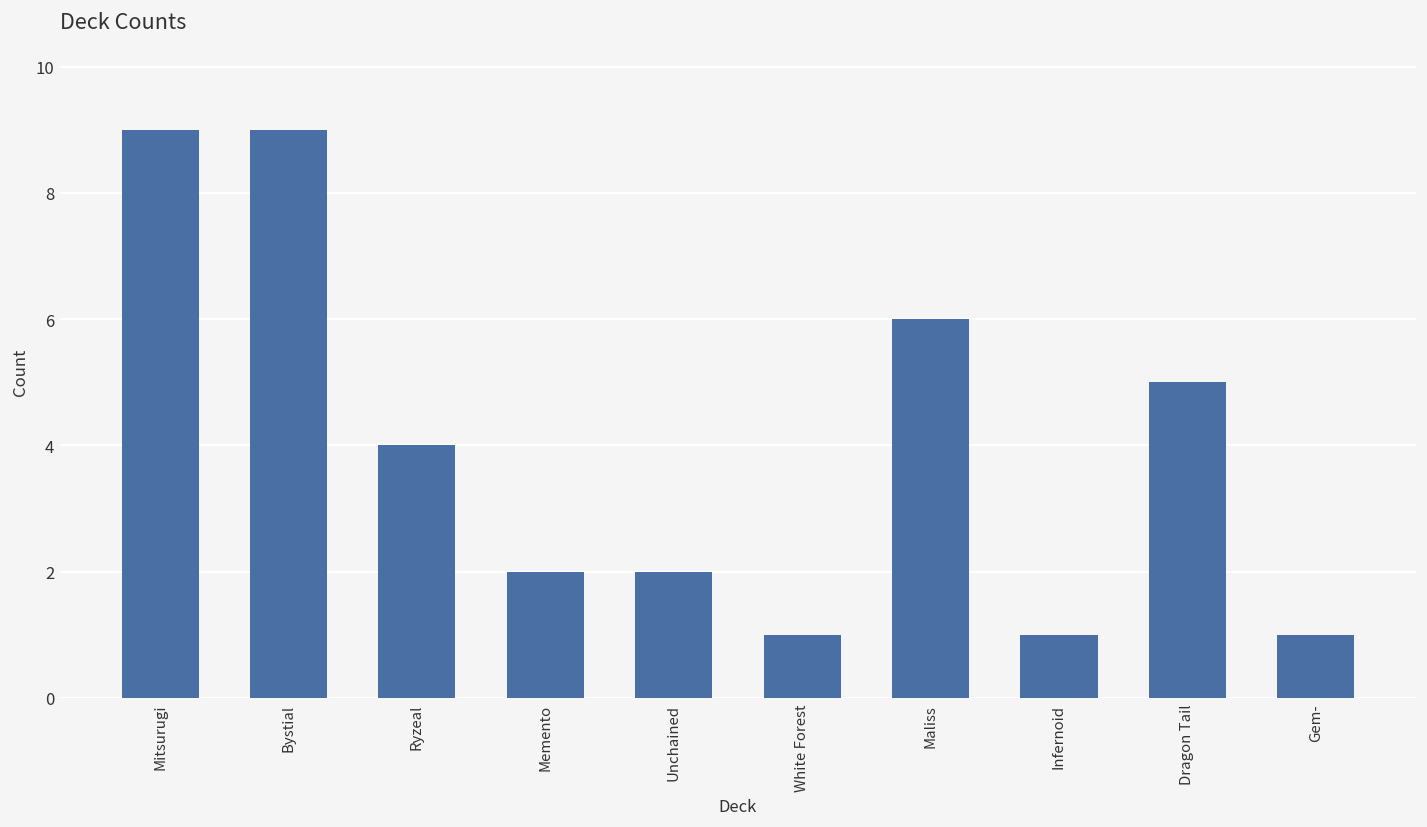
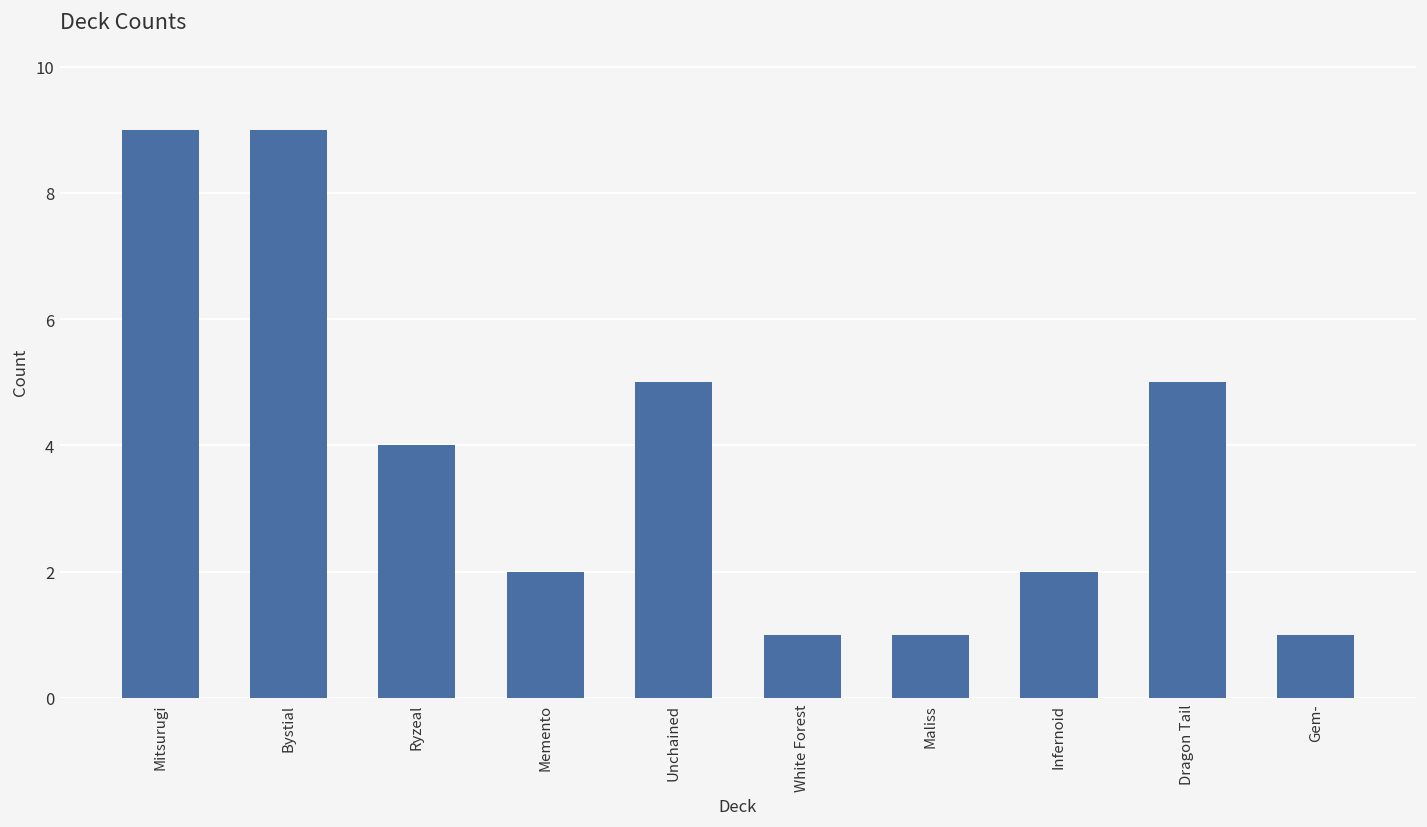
Unchained: 2 -> 5
Maliss: 6 -> 1
Infernoid: 1 -> 2
